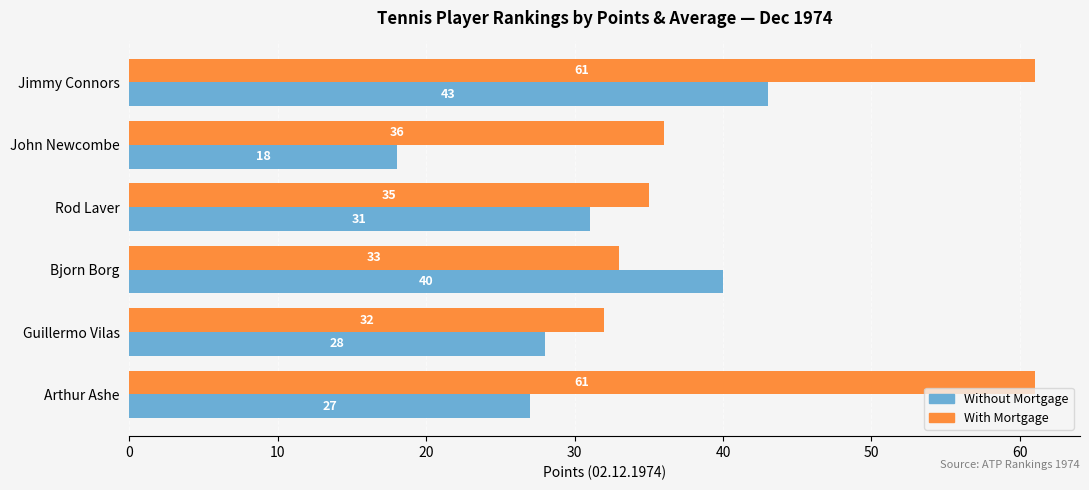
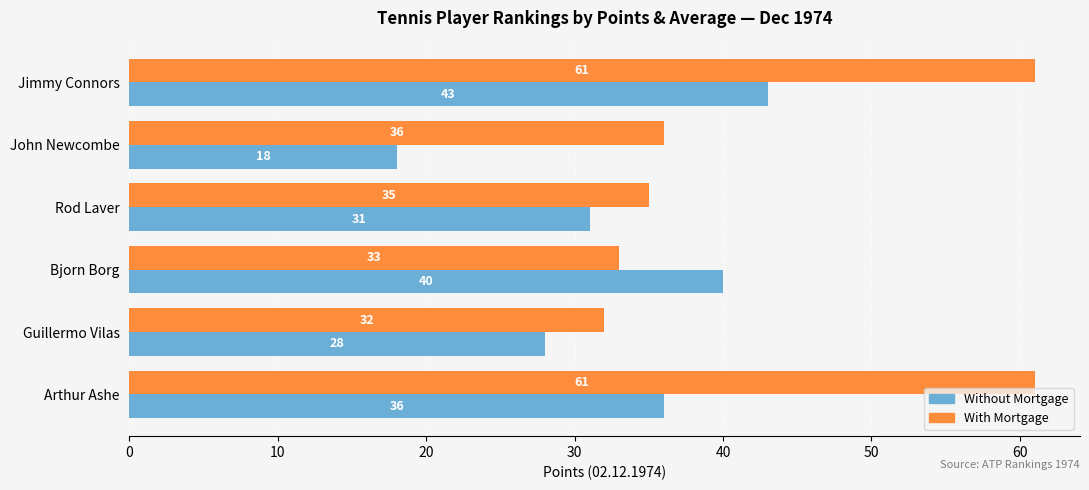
Without Mortgage, Arthur Ashe: 27 -> 36
